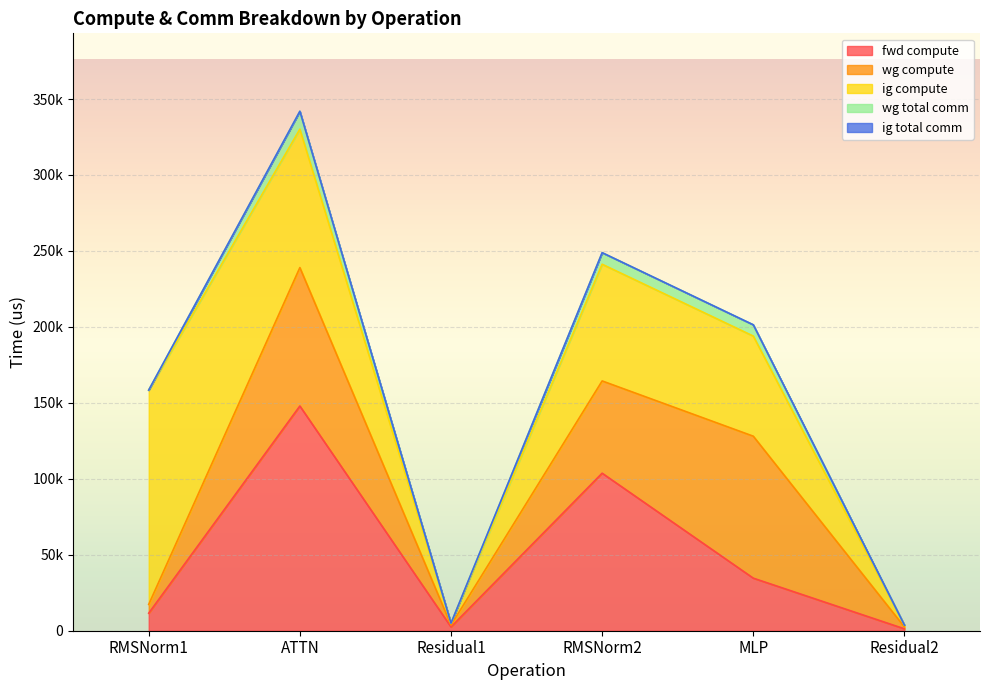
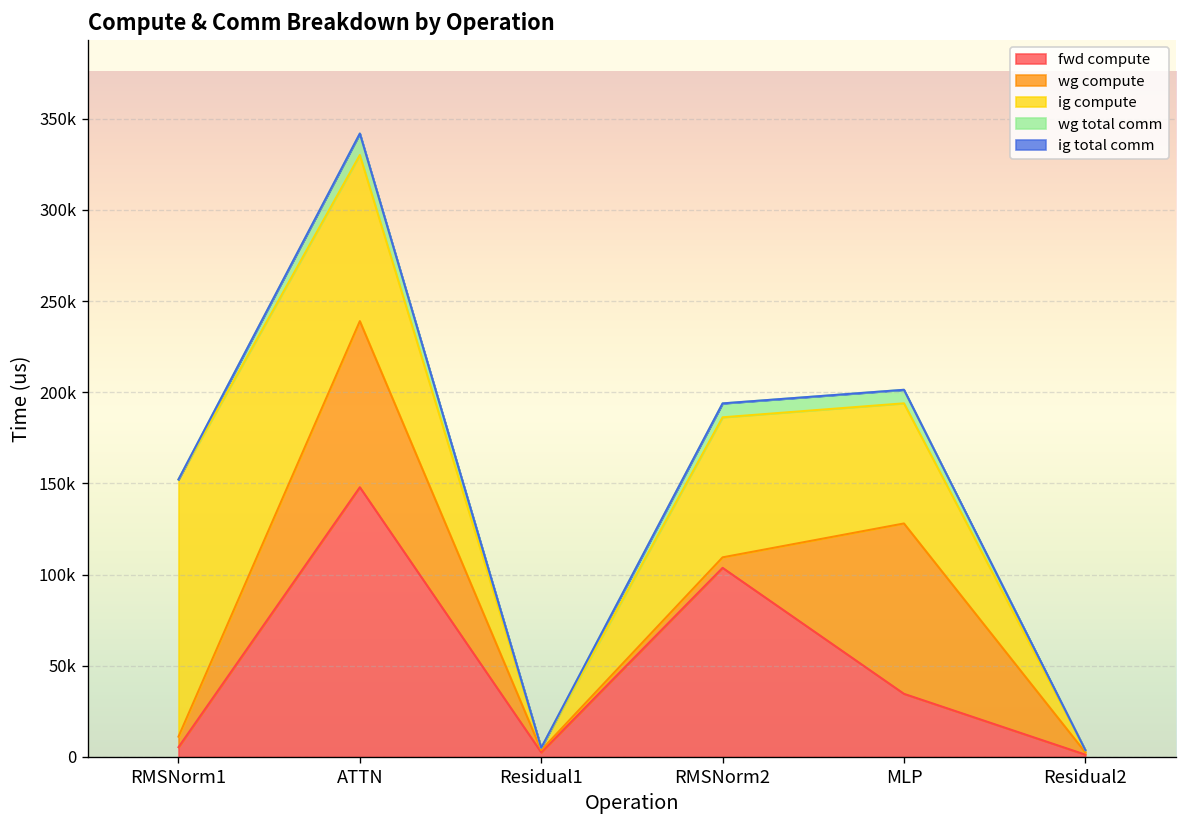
fwd compute, RMSNorm1: 12000 -> 5000
wg compute, RMSNorm2: 61000 -> 6000
